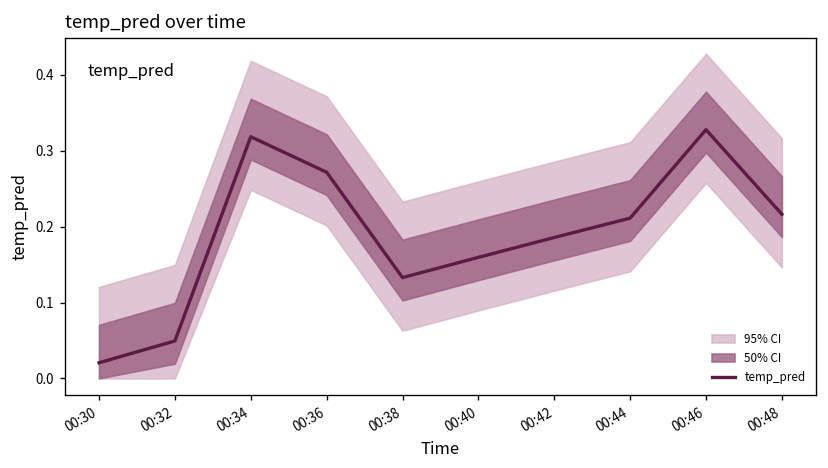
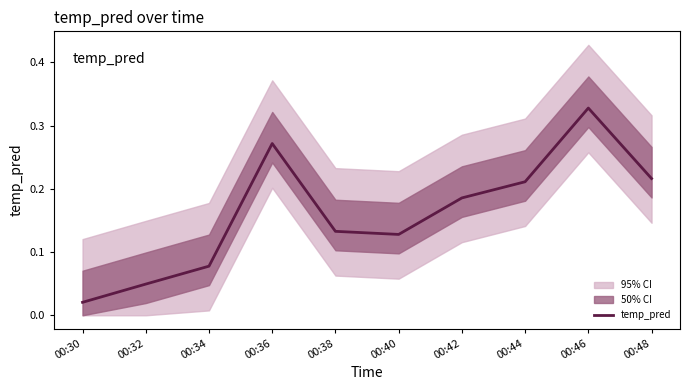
temp_pred, 00:34: 0.32 -> 0.08
temp_pred, 00:40: 0.16 -> 0.13
